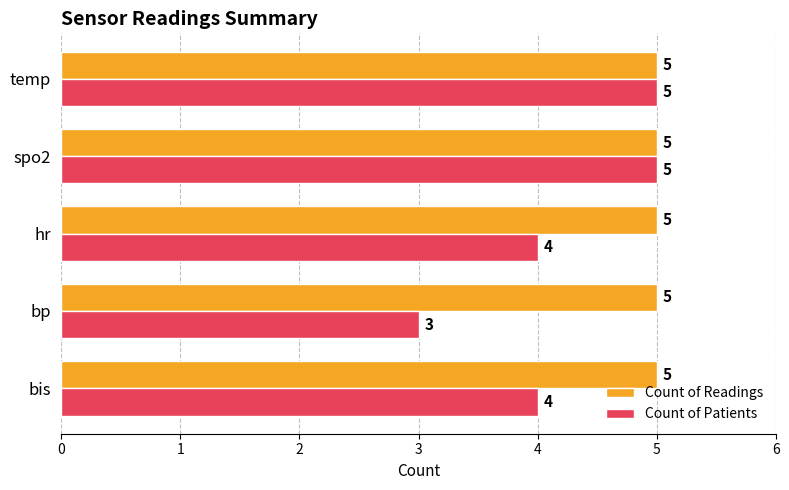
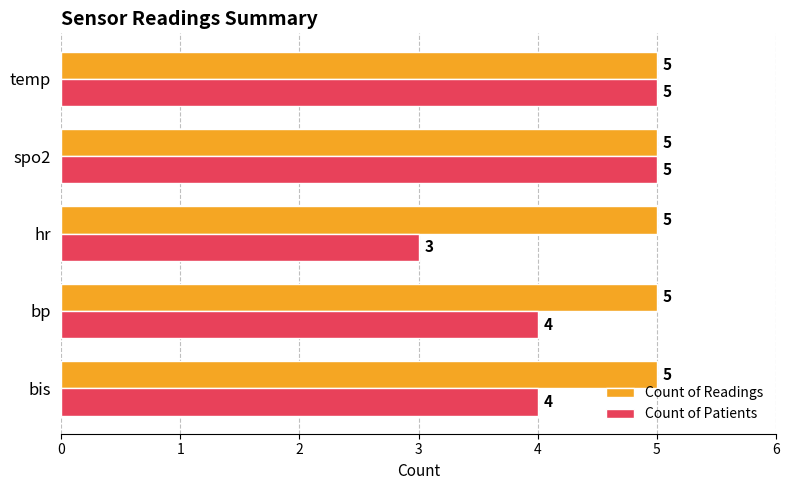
Count of Patients, hr: 4 -> 3
Count of Patients, bp: 3 -> 4
